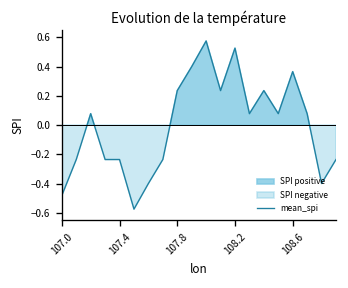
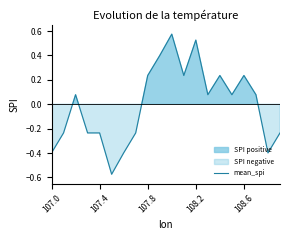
107.0: -0.48 -> -0.40
108.6: 0.36 -> 0.24
